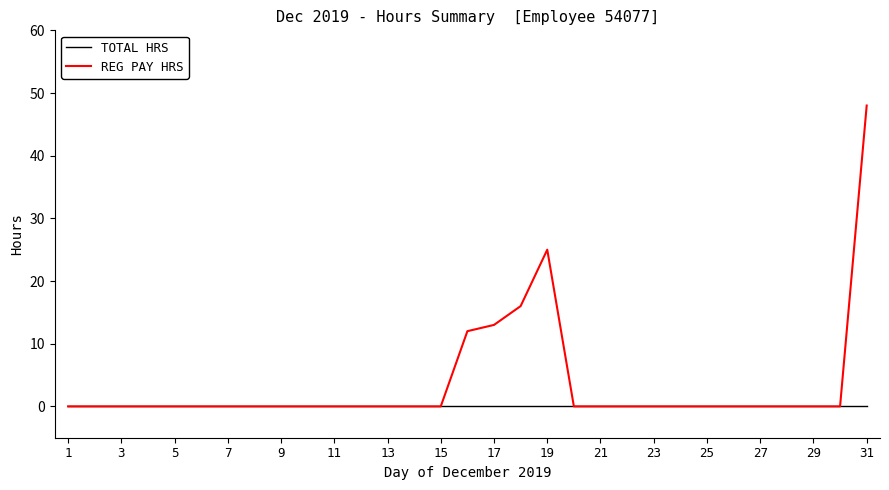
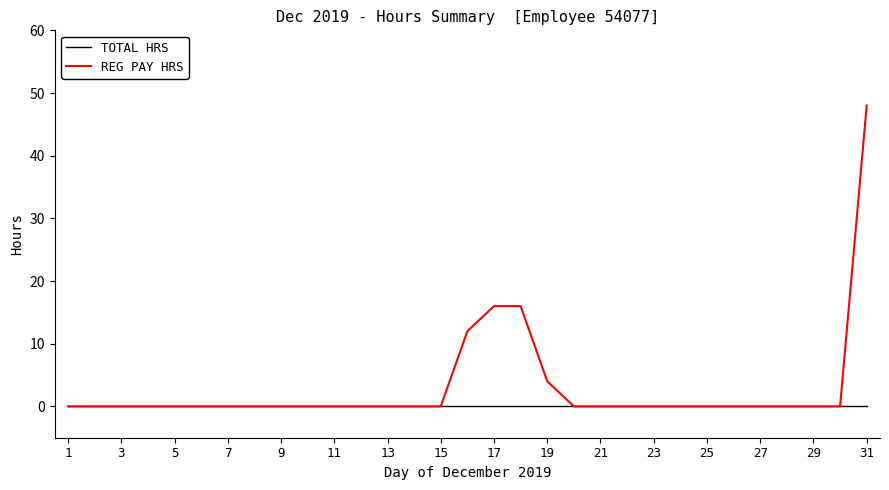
REG PAY HRS, 17: 13 -> 16
REG PAY HRS, 19: 25 -> 4
